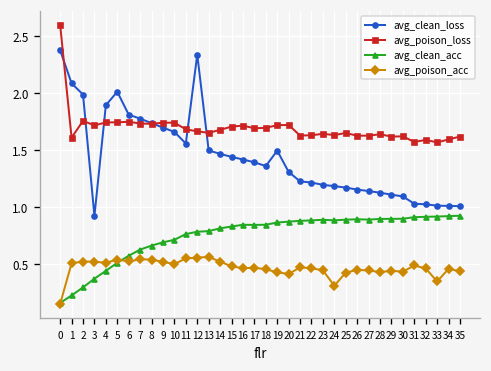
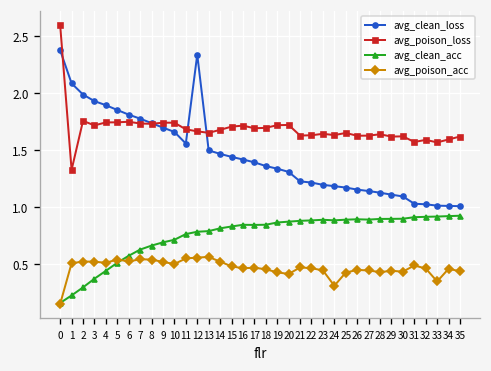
avg_poison_loss, 1: 1.6 -> 1.3
avg_clean_loss, 3: 0.9 -> 1.9
avg_clean_loss, 5: 2.0 -> 1.9
avg_clean_loss, 19: 1.5 -> 1.3
